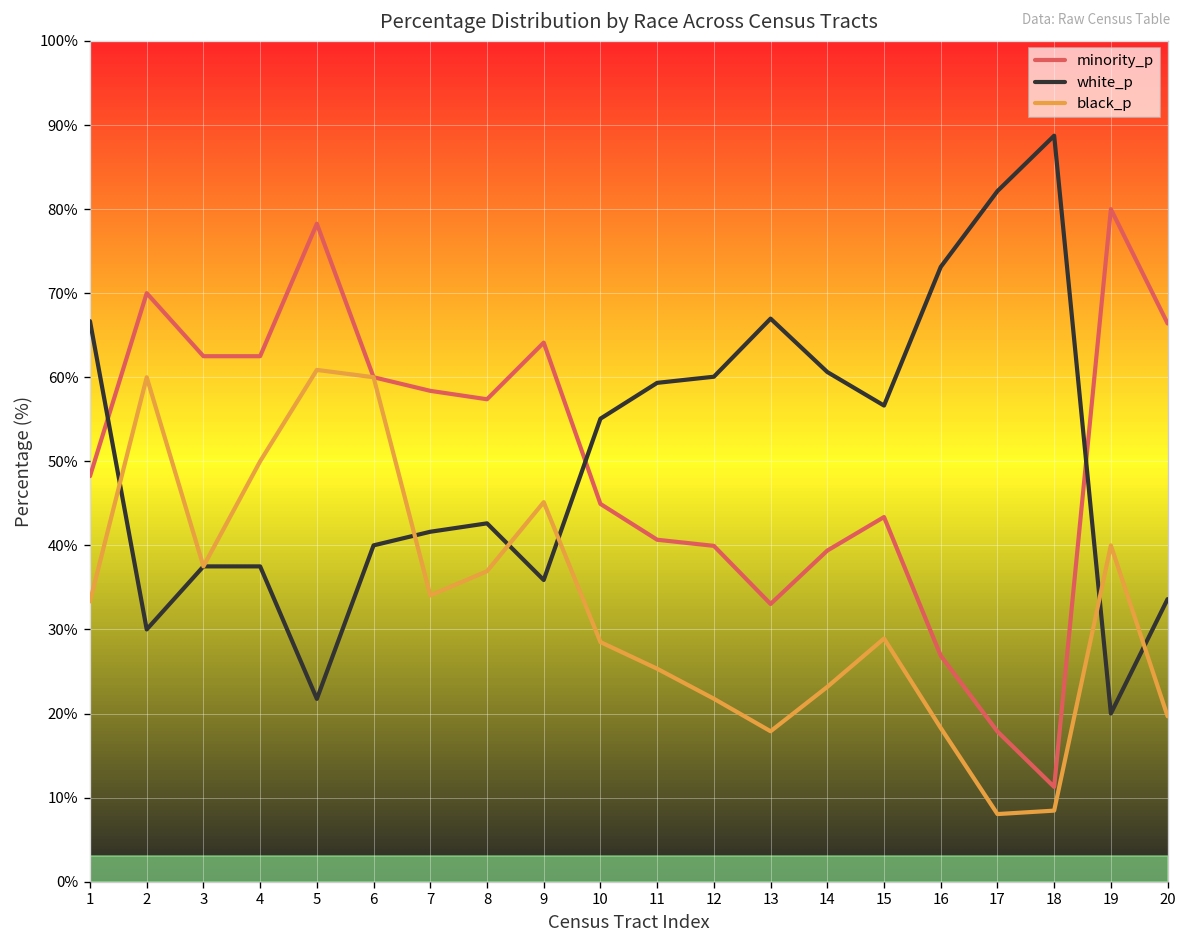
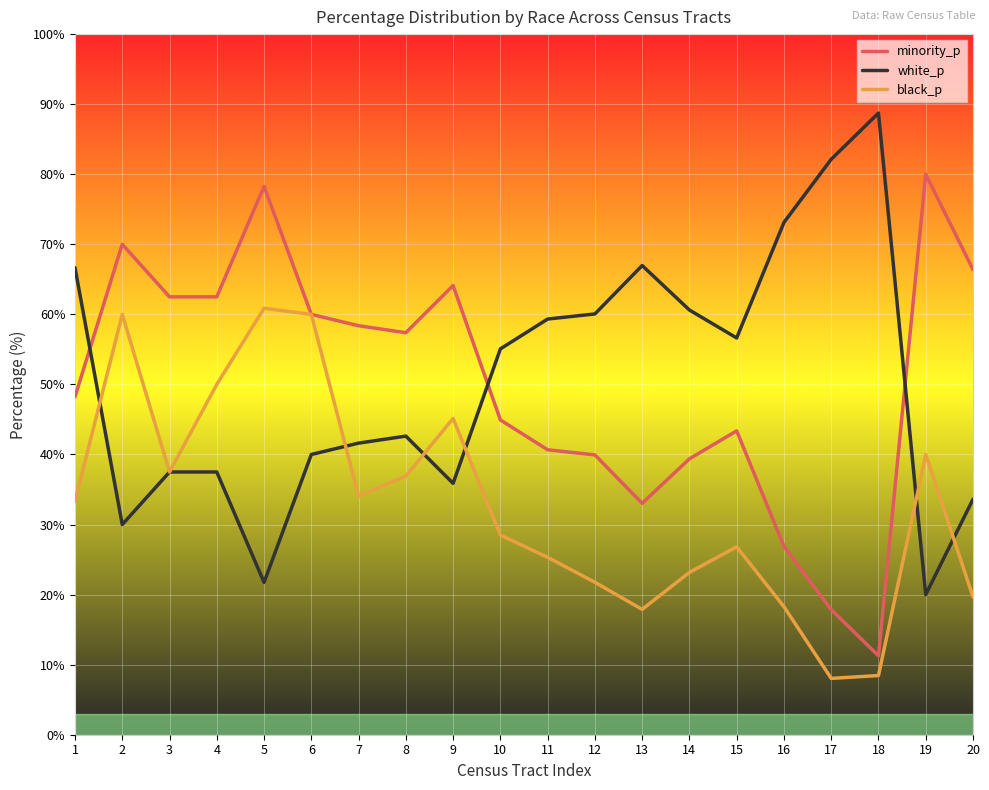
black_p, 15: 29% -> 27%
